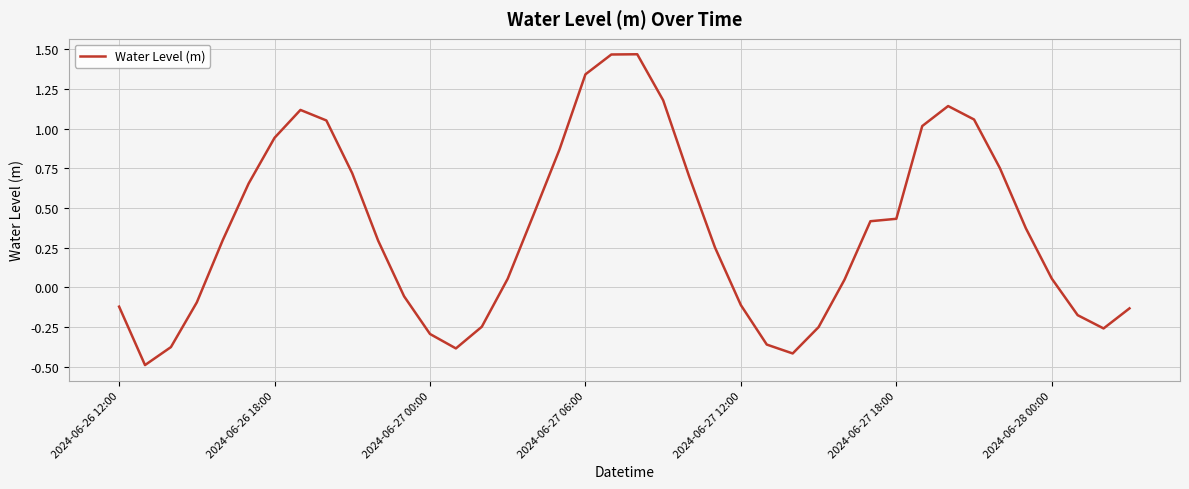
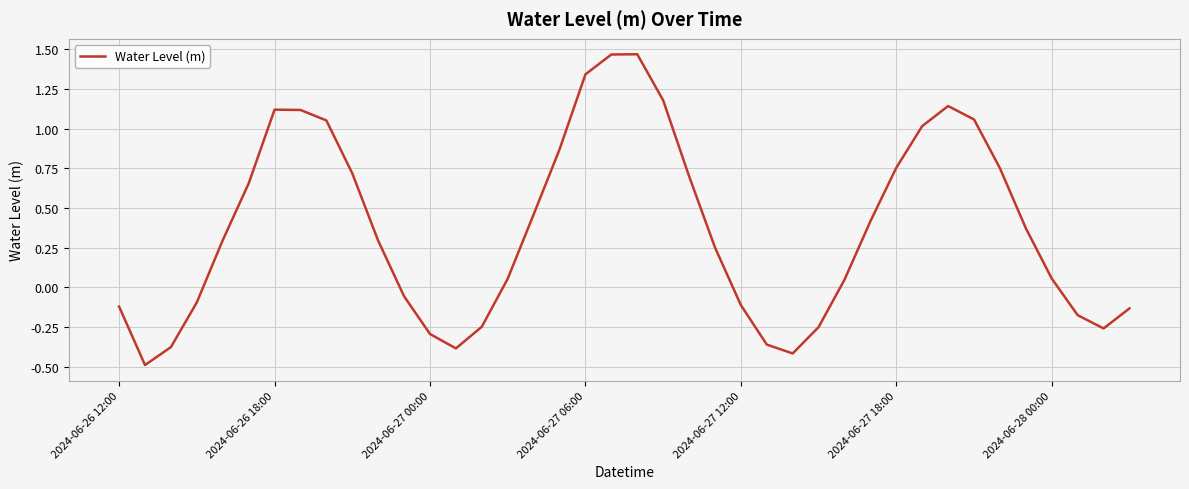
2024-06-26 18:00: 0.94 -> 1.12
2024-06-27 18:00: 0.43 -> 0.75
